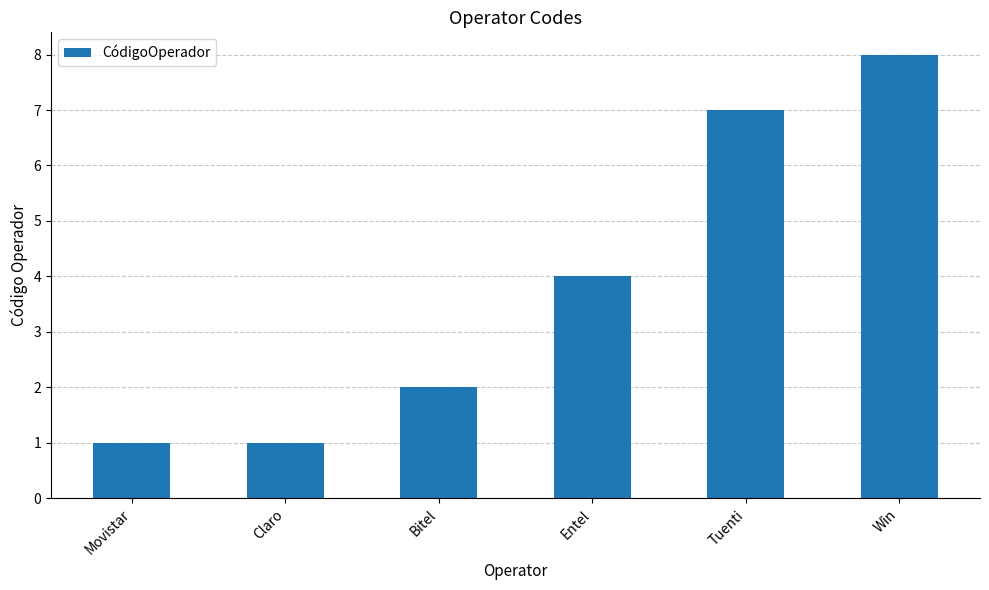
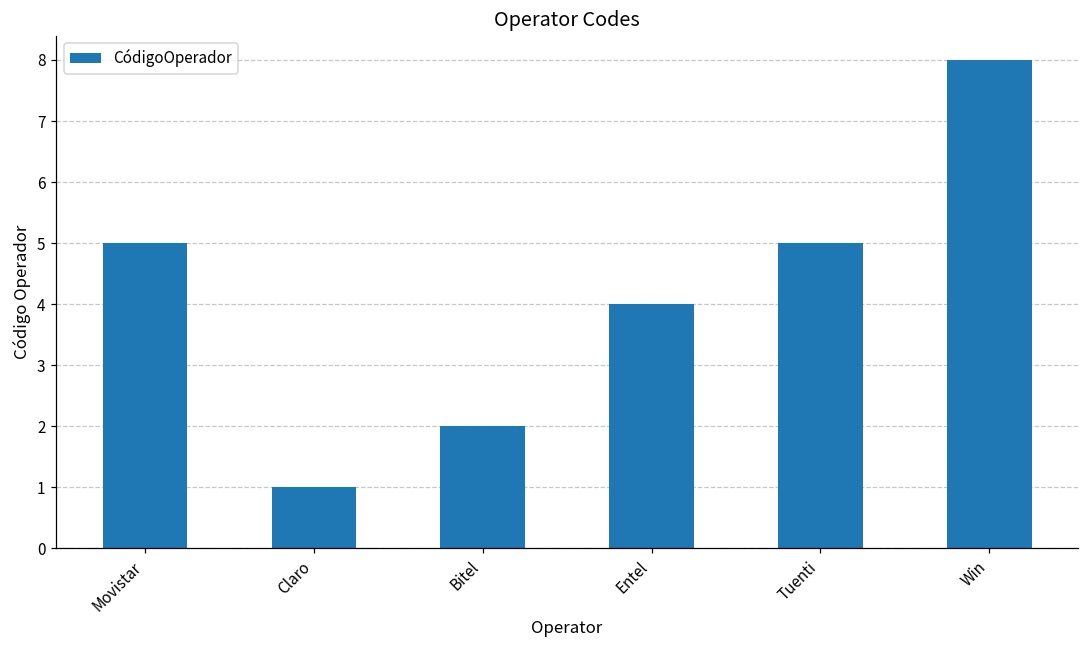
Movistar: 1 -> 5
Tuenti: 7 -> 5
